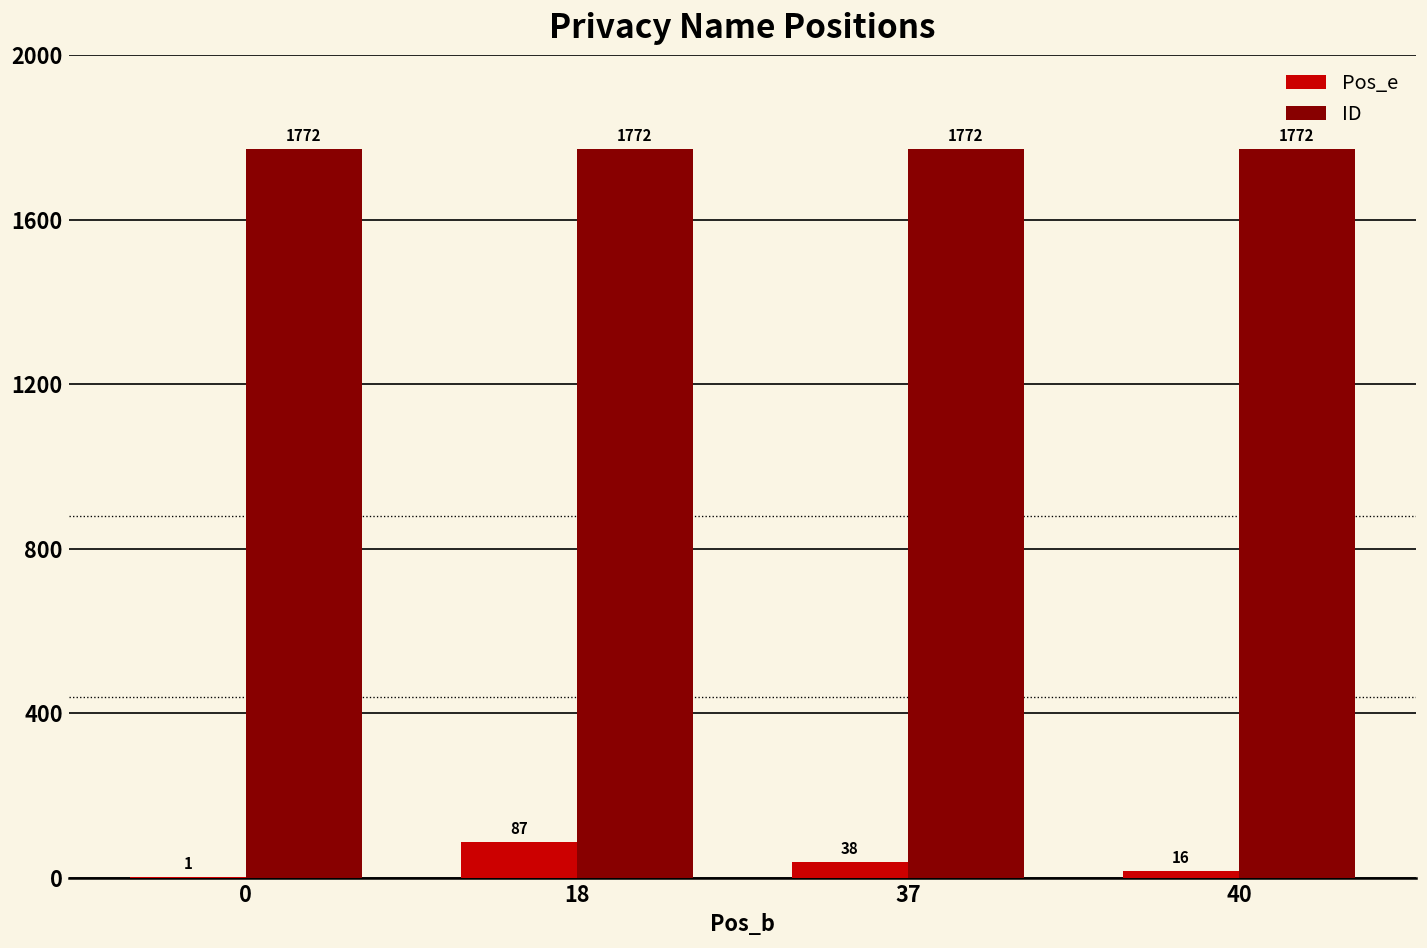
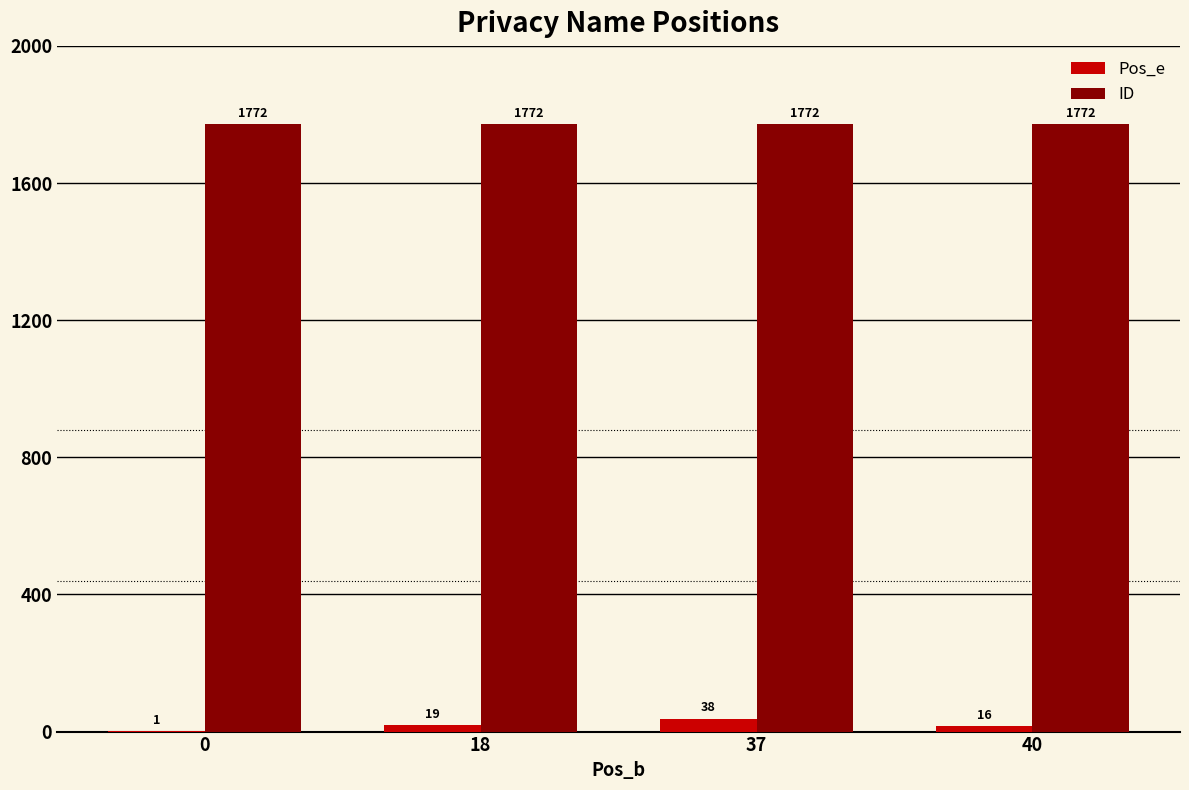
Pos_e, 18: 87 -> 19
